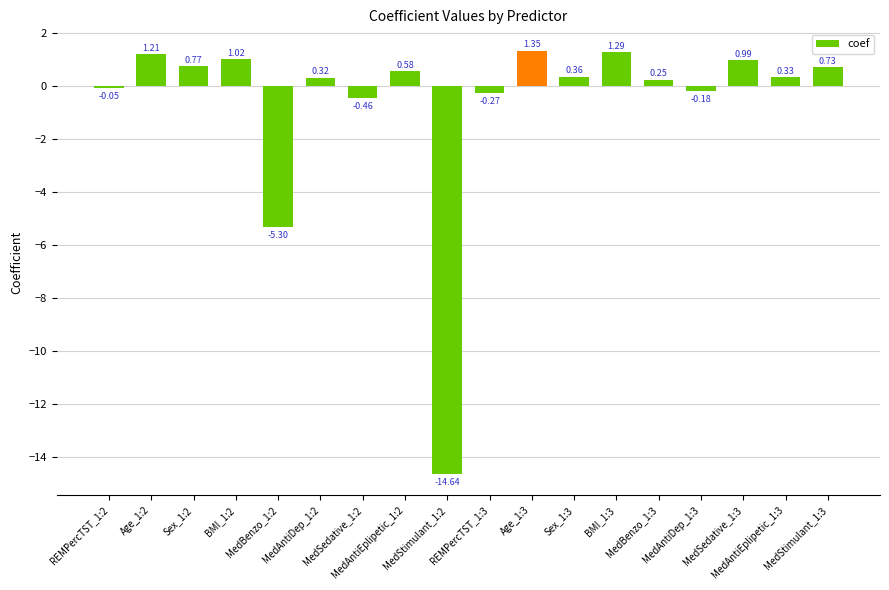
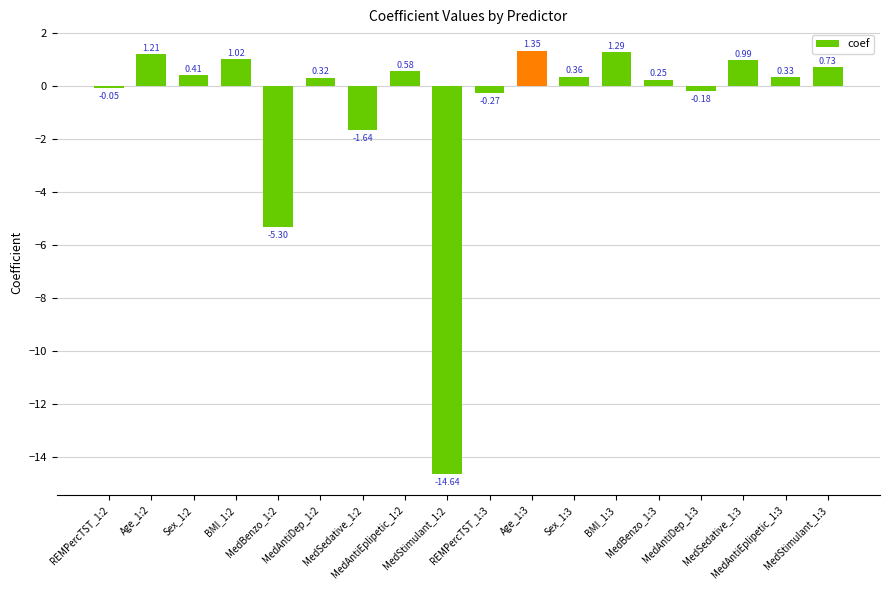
Sex_1:2: 0.77 -> 0.41
MedSedative_1:2: -0.46 -> -1.64
